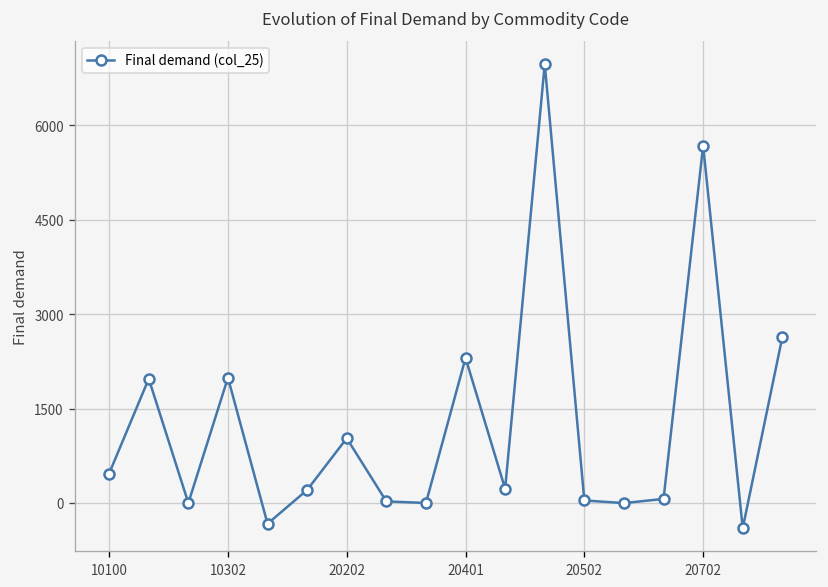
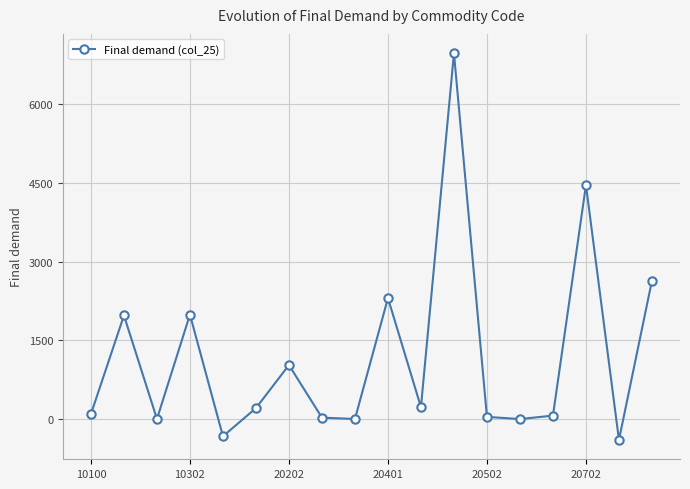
10100: 500 -> 100
20702: 5700 -> 4500
